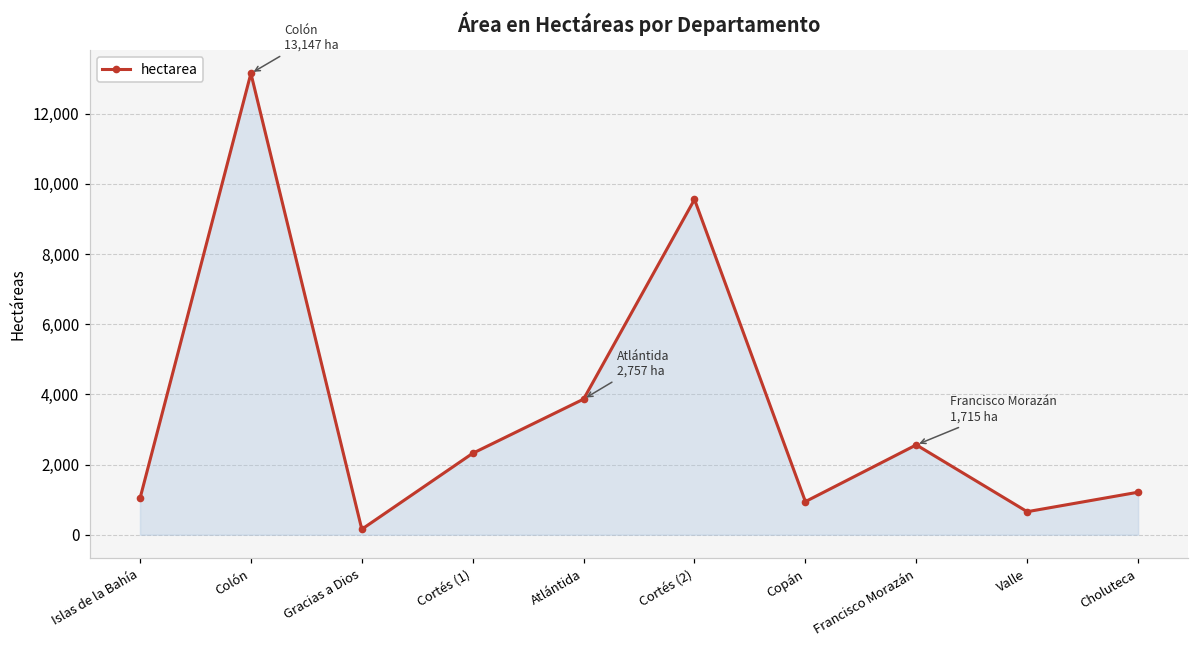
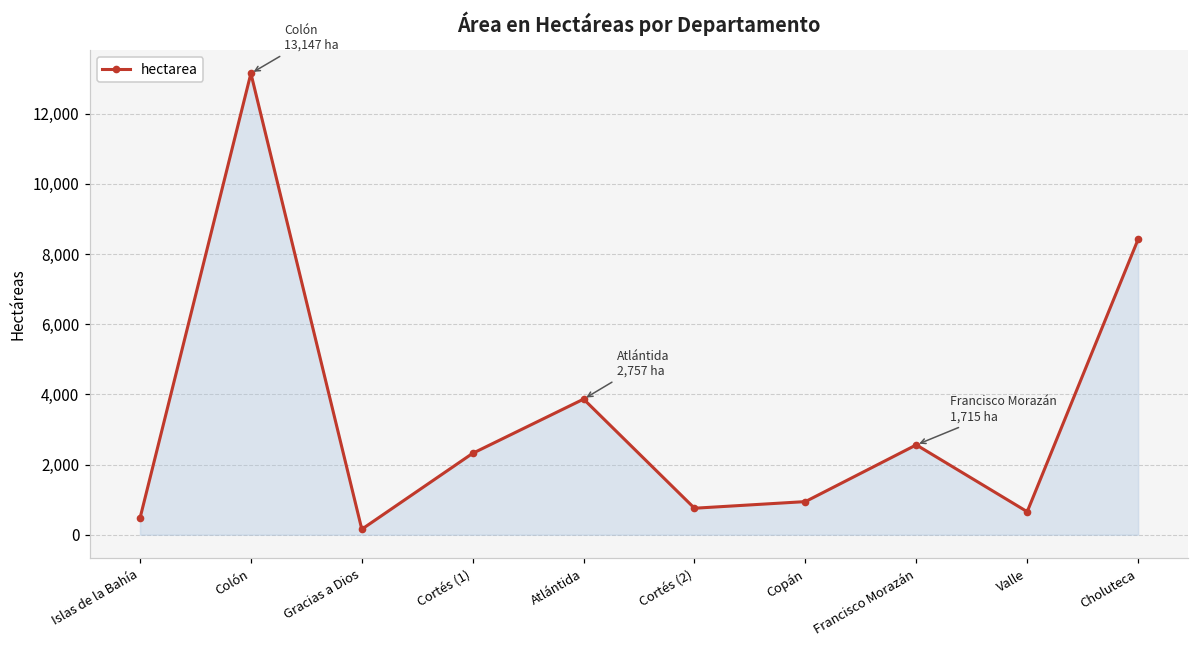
Islas de la Bahía: 1,000 -> 500
Cortés (2): 9,600 -> 800
Choluteca: 1,200 -> 8,400
